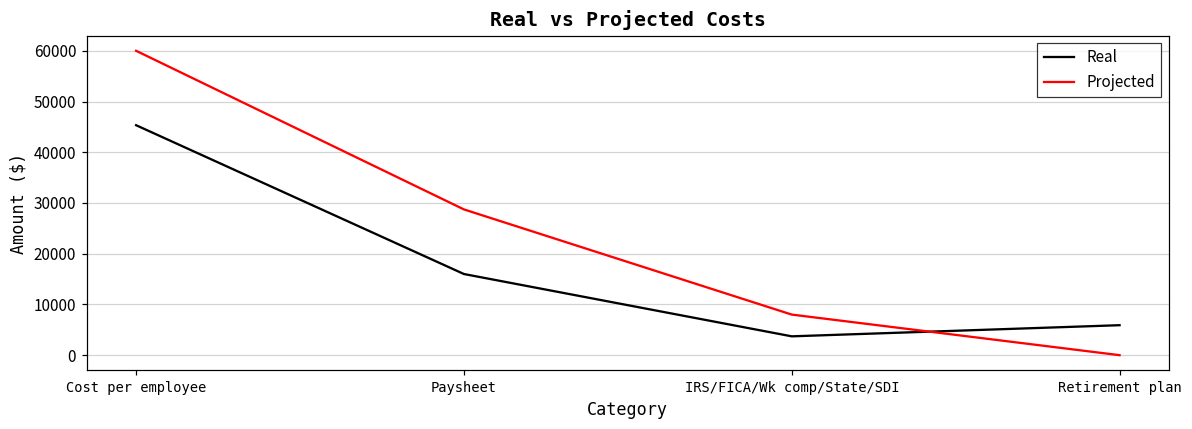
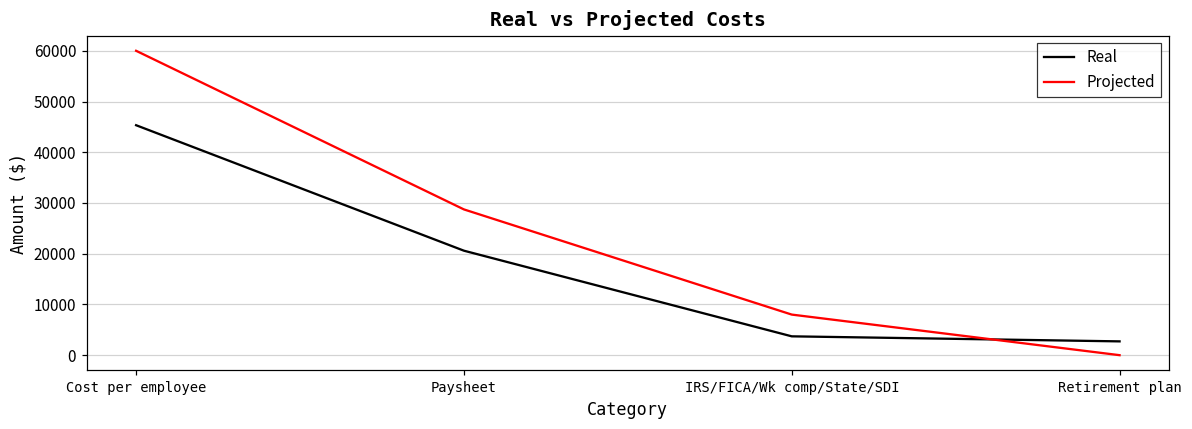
Real, Paysheet: 16000 -> 21000
Real, Retirement plan: 6000 -> 3000
